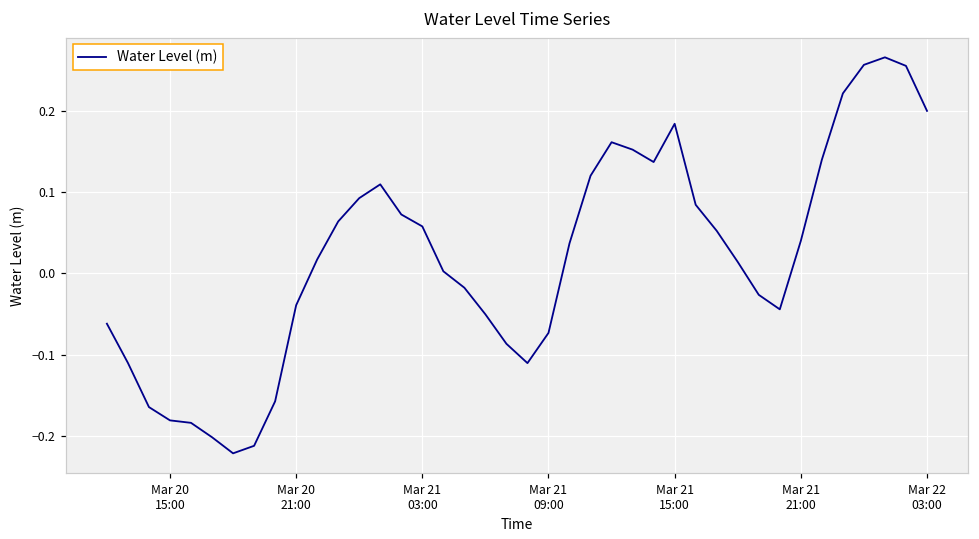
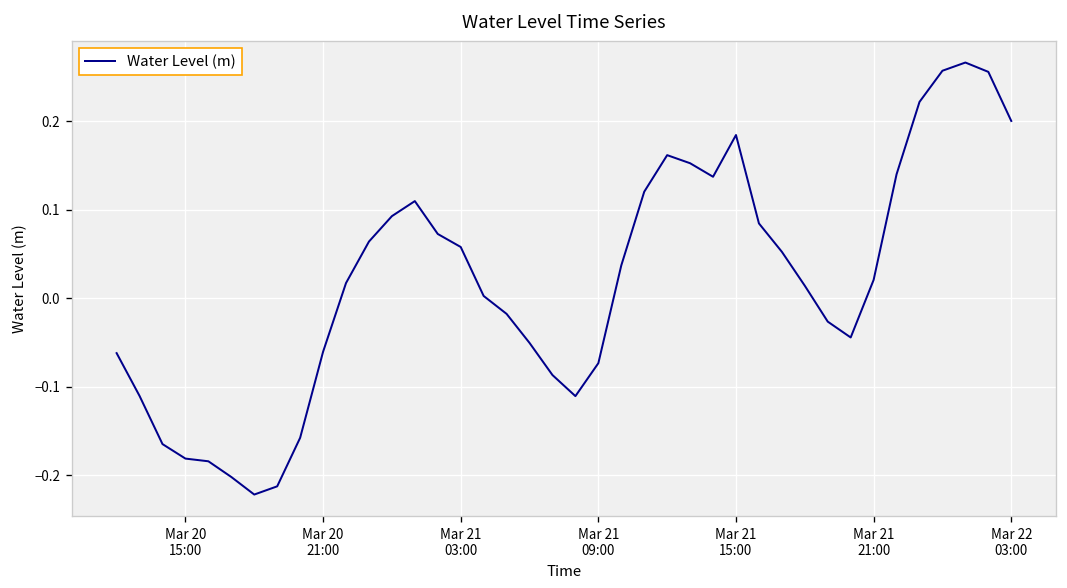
Mar 20 21:00: -0.04 -> -0.06
Mar 21 21:00: 0.04 -> 0.02
